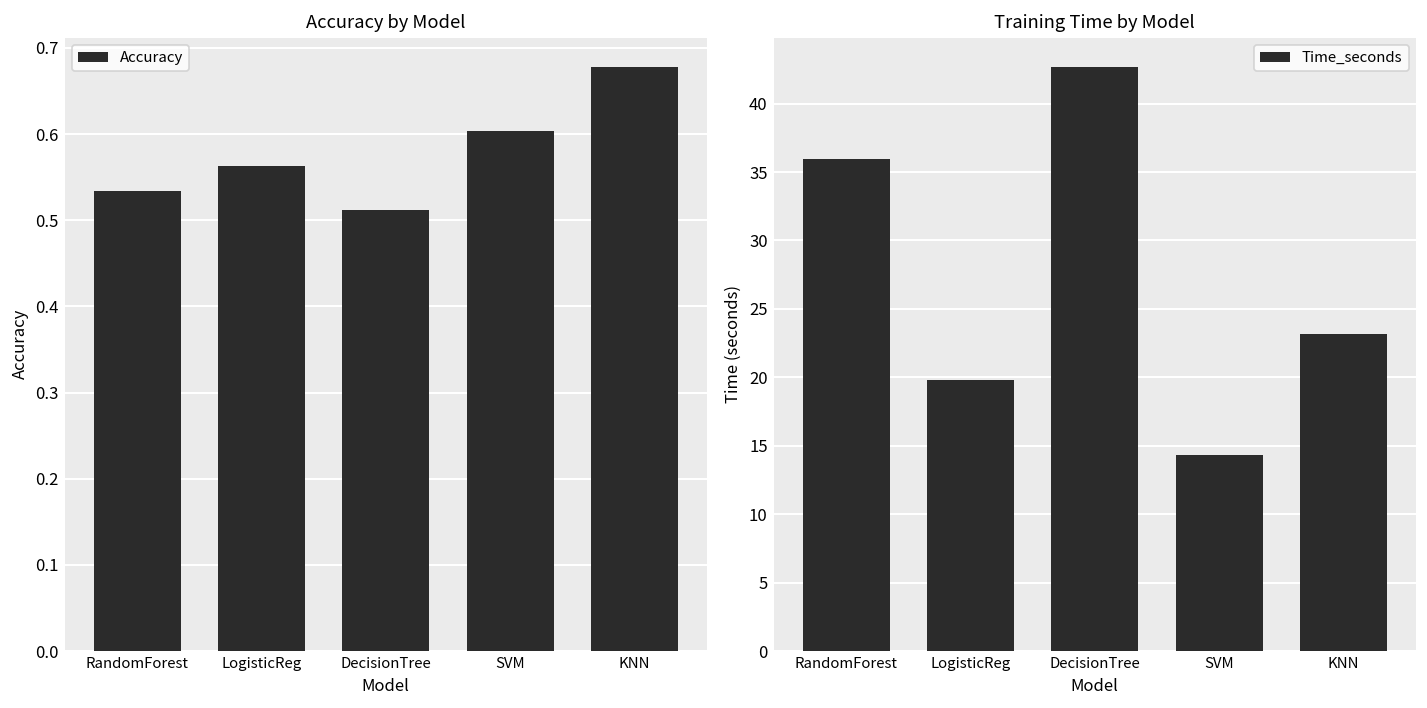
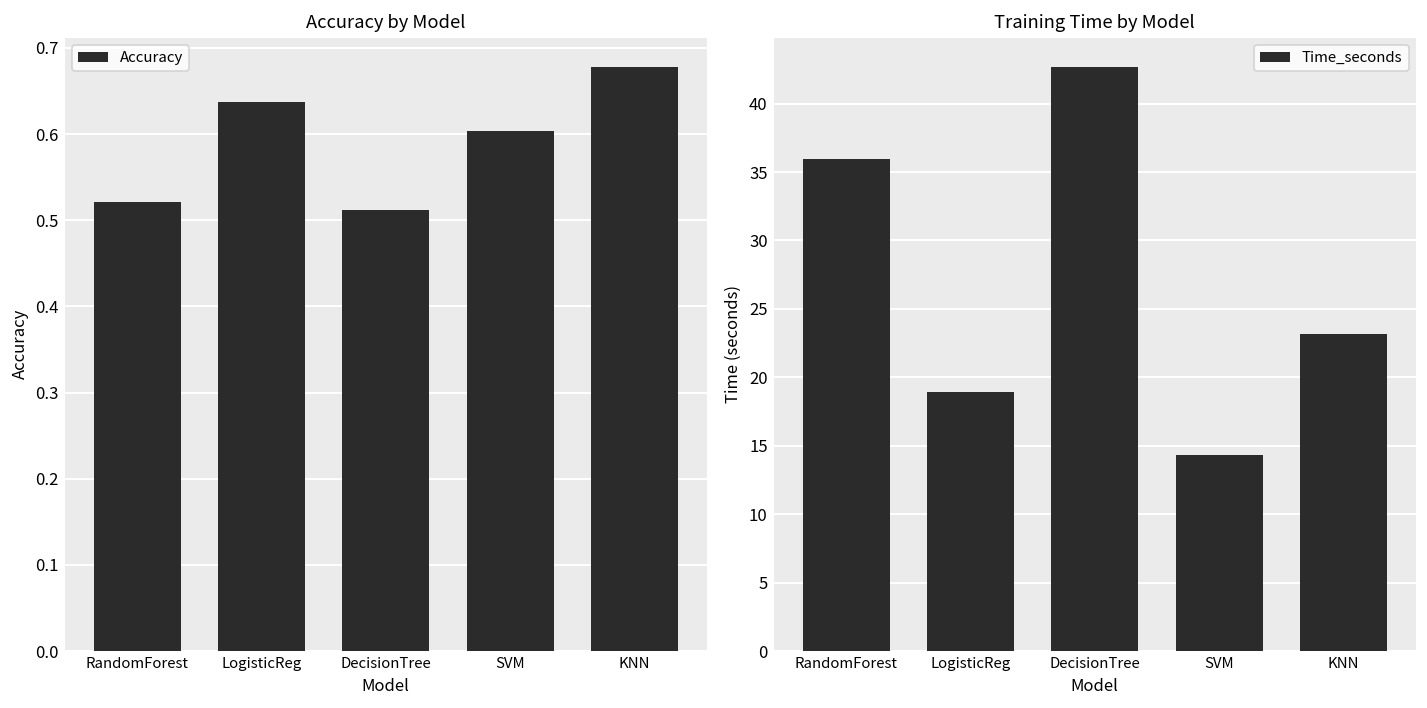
Accuracy by Model, RandomForest: 0.53 -> 0.52
Accuracy by Model, LogisticReg: 0.56 -> 0.64
Training Time by Model, LogisticReg: 19.8 -> 18.9
